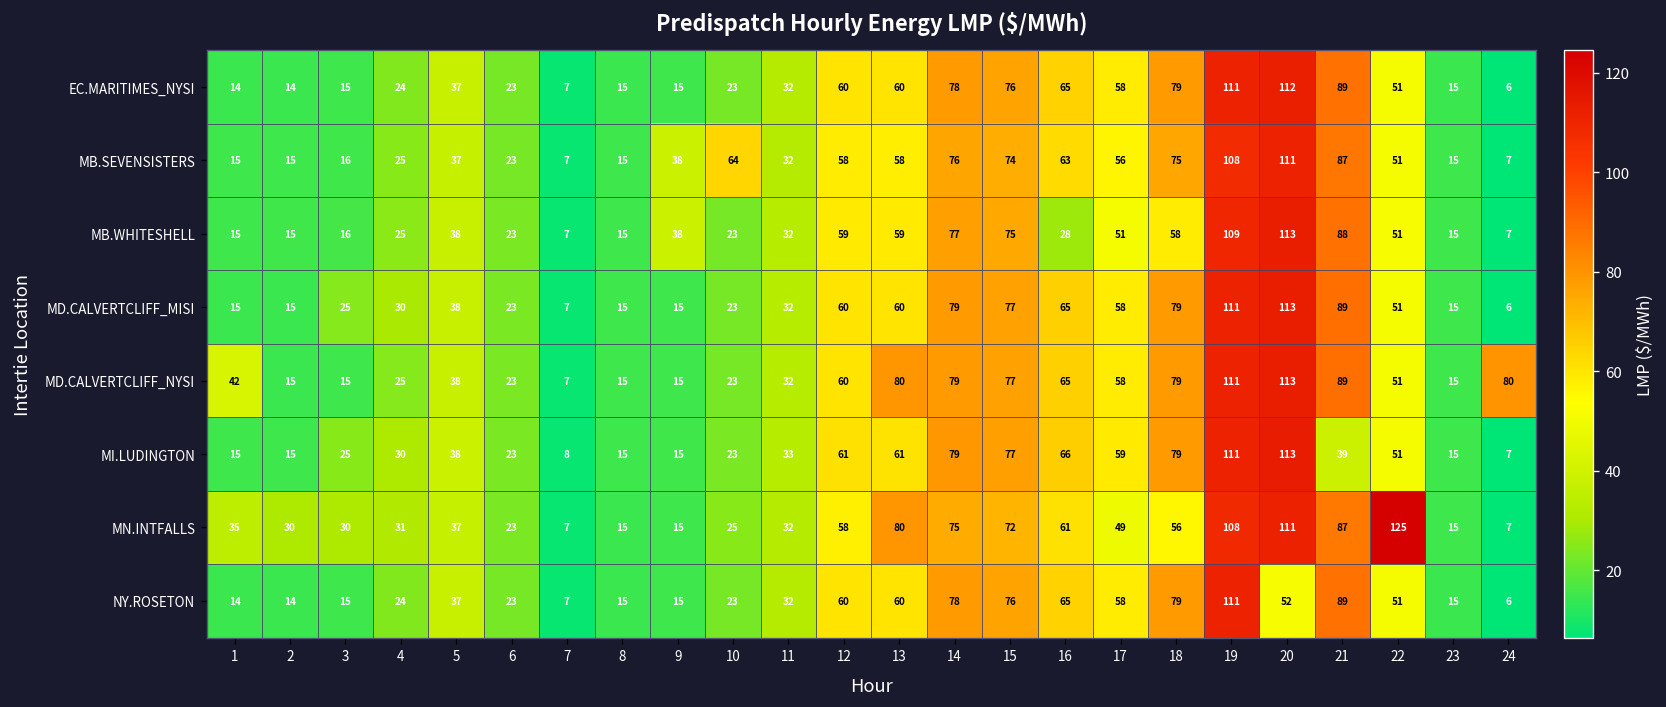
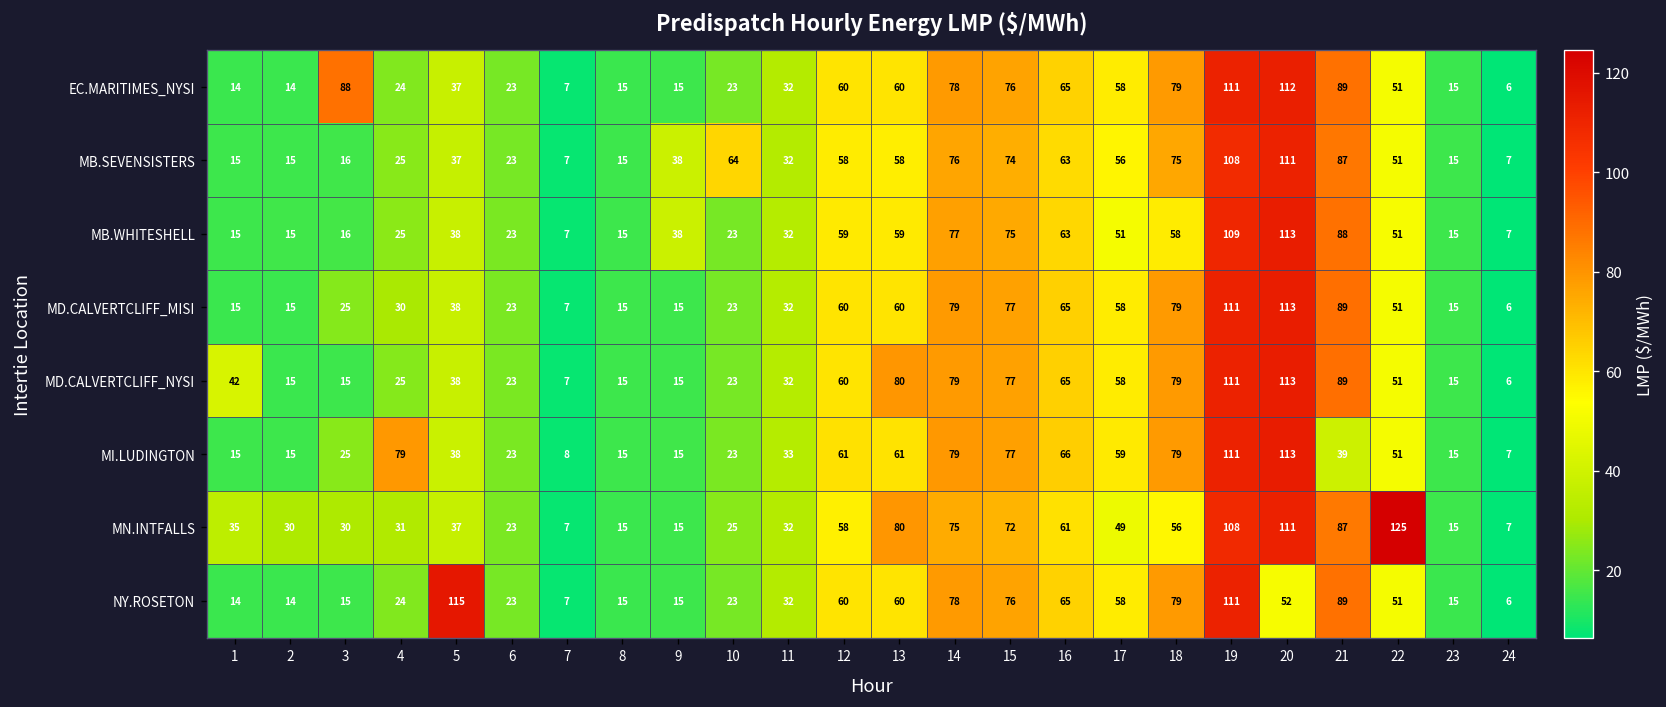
EC.MARITIMES_NYSI, 3: 15 -> 88
MB.WHITESHELL, 16: 28 -> 63
MD.CALVERTCLIFF_NYSI, 24: 80 -> 6
MI.LUDINGTON, 4: 30 -> 79
NY.ROSETON, 5: 37 -> 115
